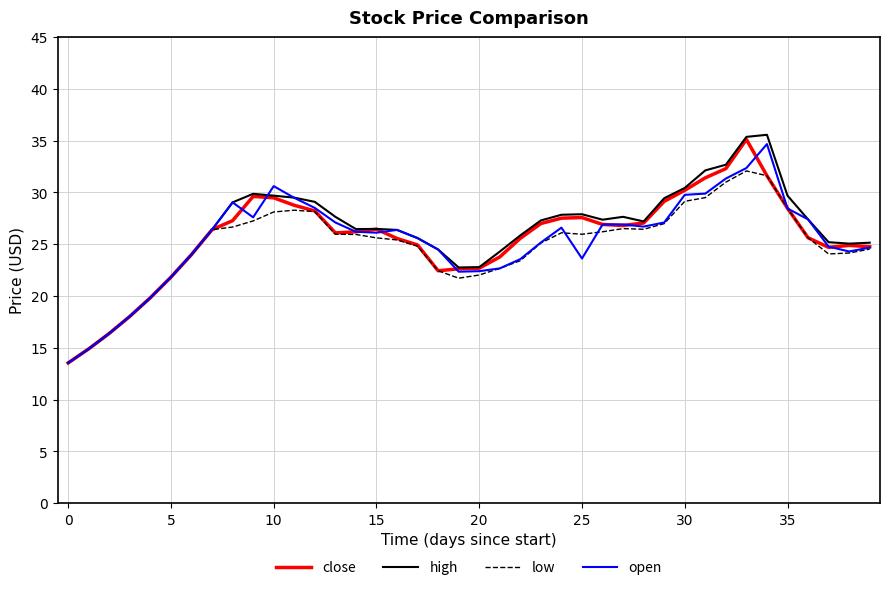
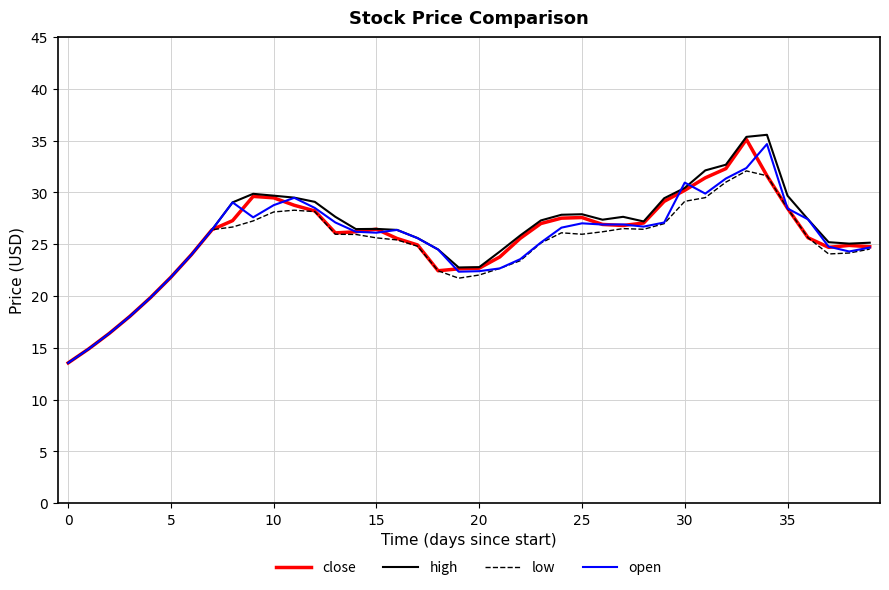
open, 10: 30.6 -> 28.8
open, 25: 23.6 -> 27.0
open, 30: 29.8 -> 31.0
